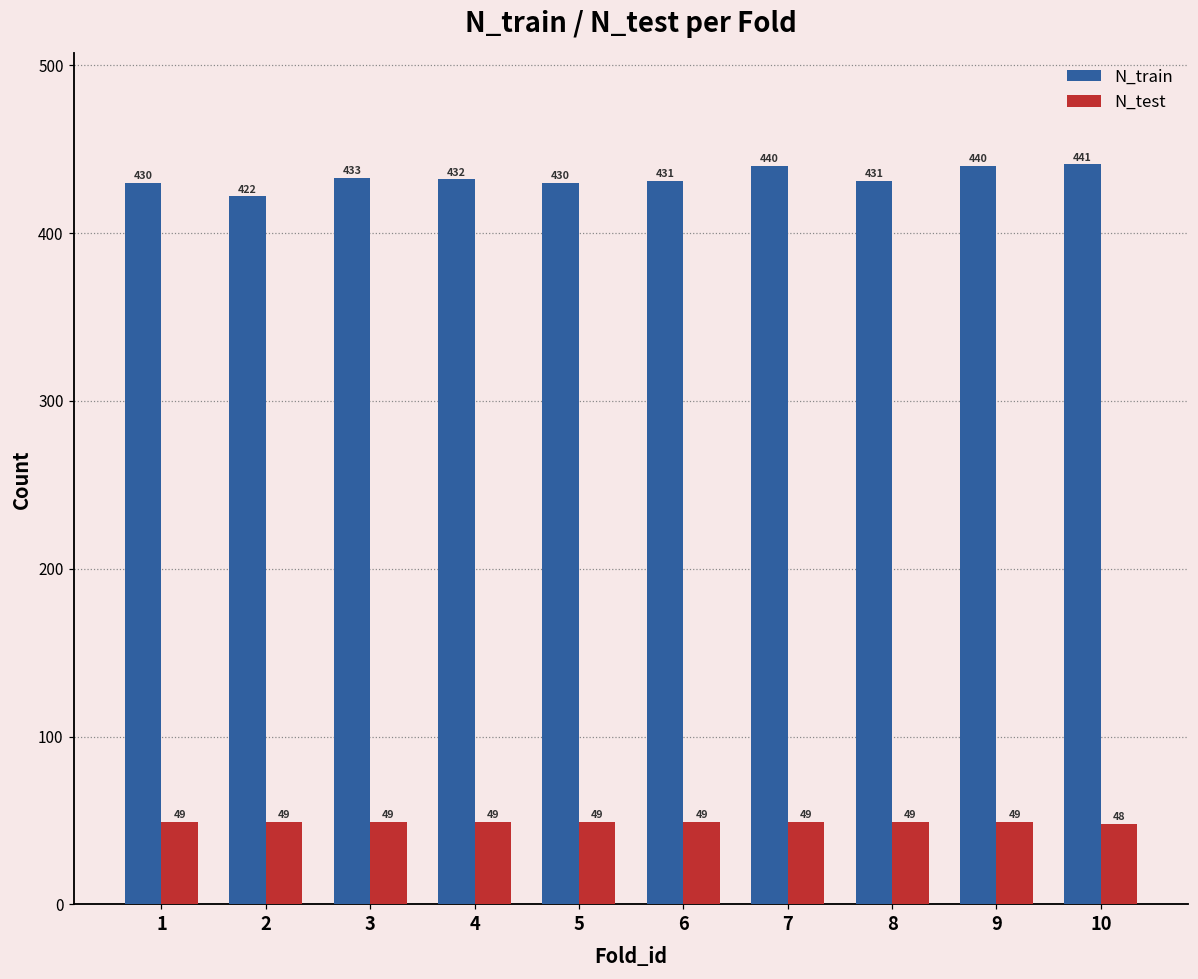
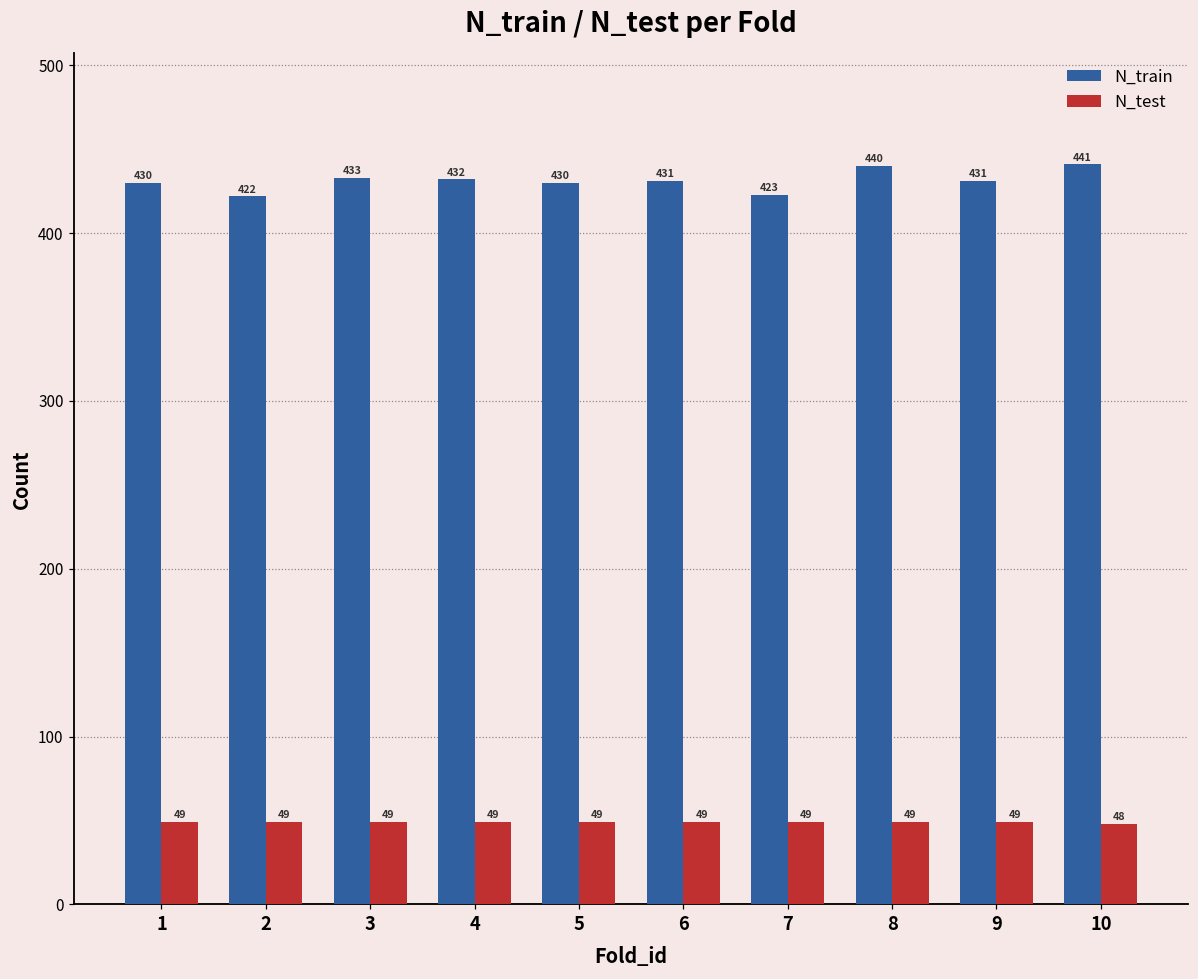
N_train, 7: 440 -> 423
N_train, 8: 431 -> 440
N_train, 9: 440 -> 431
